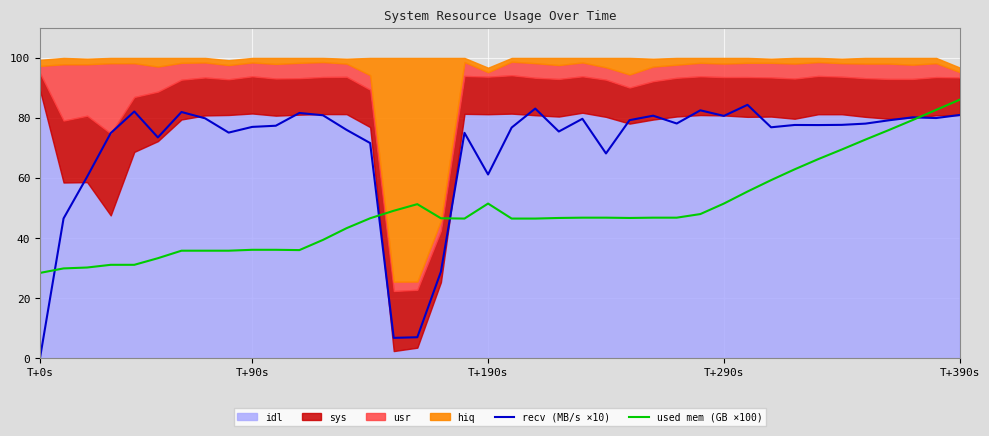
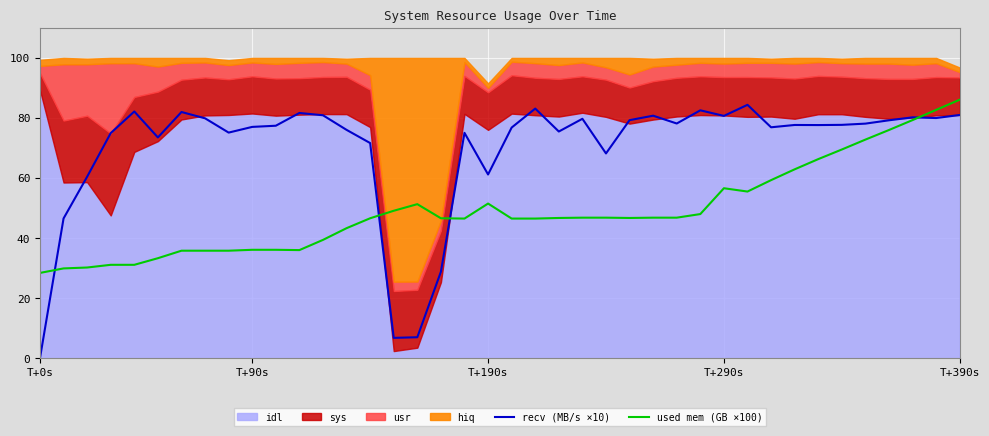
idl, T+190s: 81 -> 76
used mem (GB ×100), T+290s: 52 -> 57
